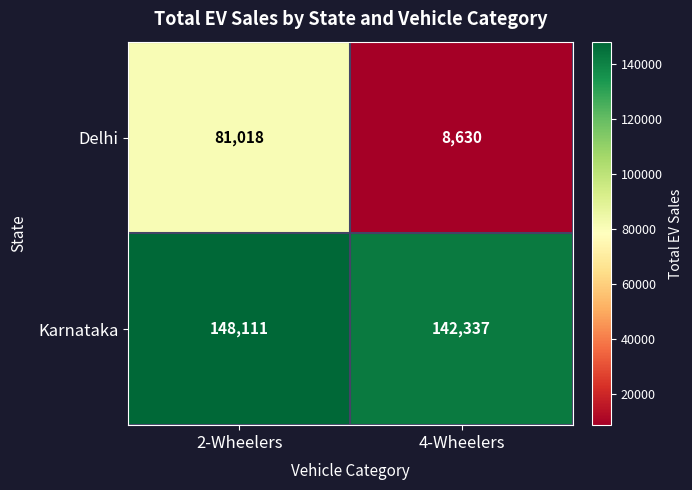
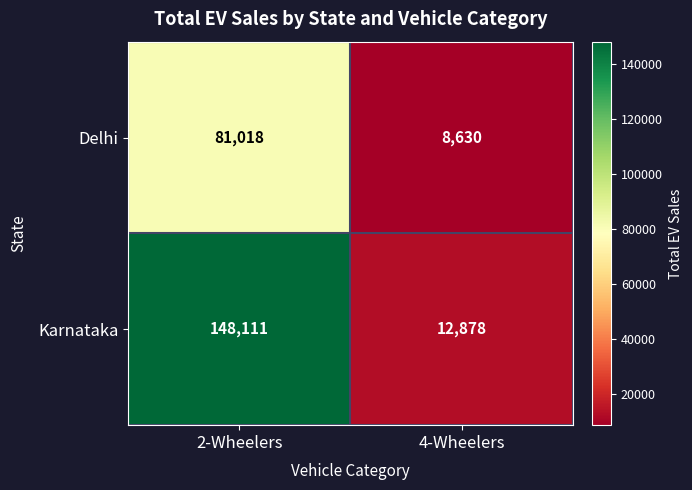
Karnataka, 4-Wheelers: 142,337 -> 12,878
